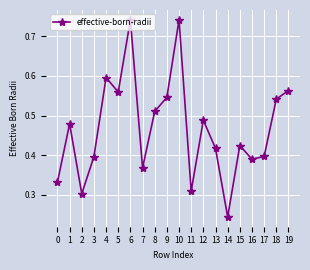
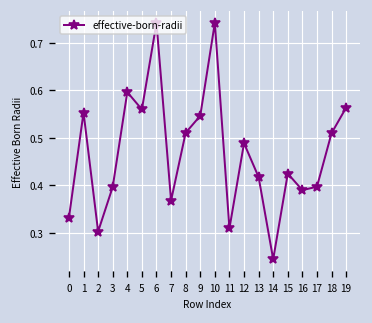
1: 0.48 -> 0.55
18: 0.54 -> 0.51
